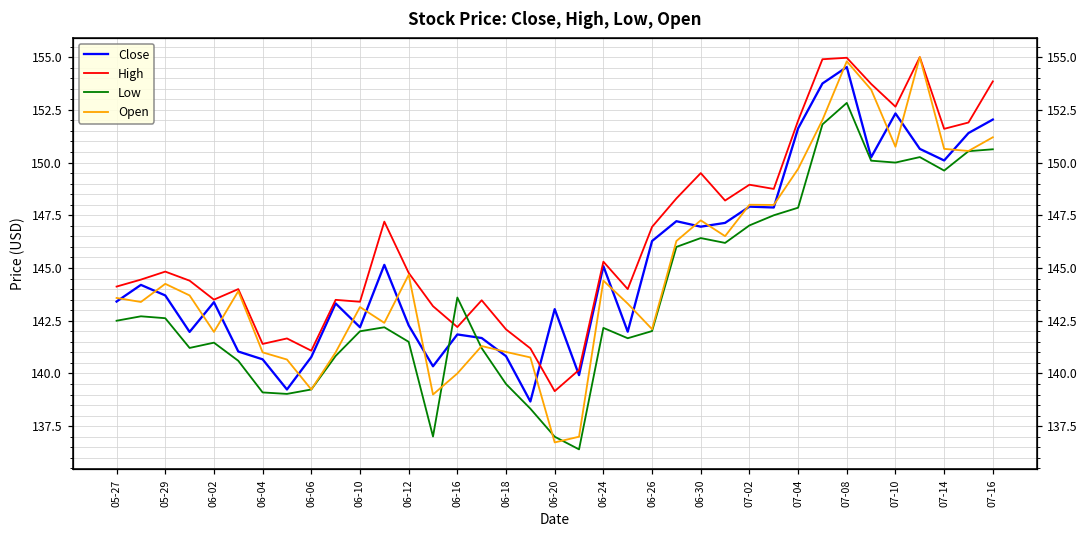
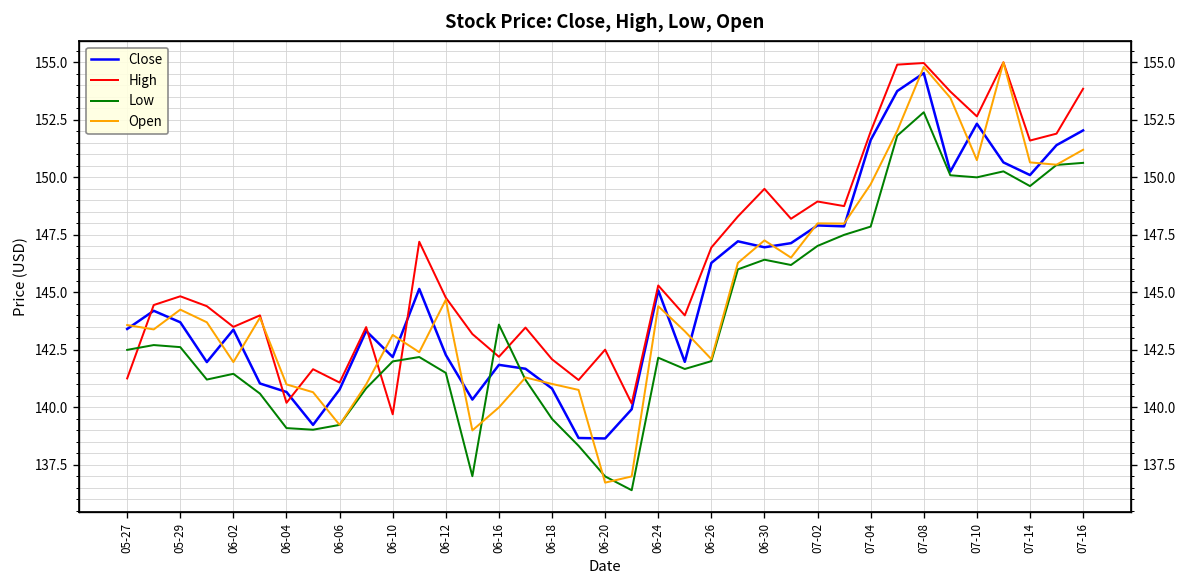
High, 05-27: 144.1 -> 141.3
High, 06-04: 141.4 -> 140.2
High, 06-10: 143.4 -> 139.7
Close, 06-20: 143.1 -> 138.7
High, 06-20: 139.2 -> 142.5
